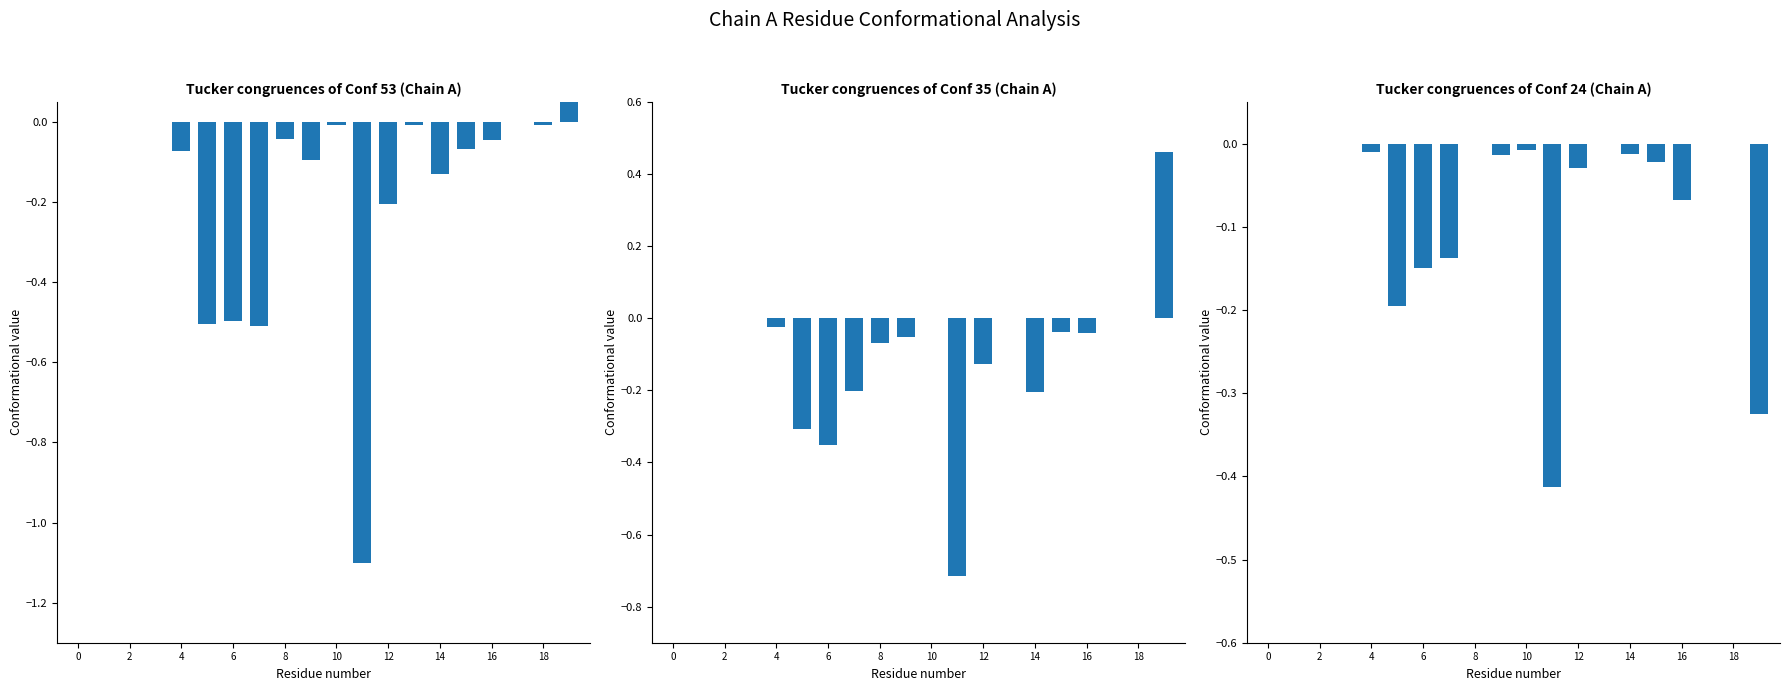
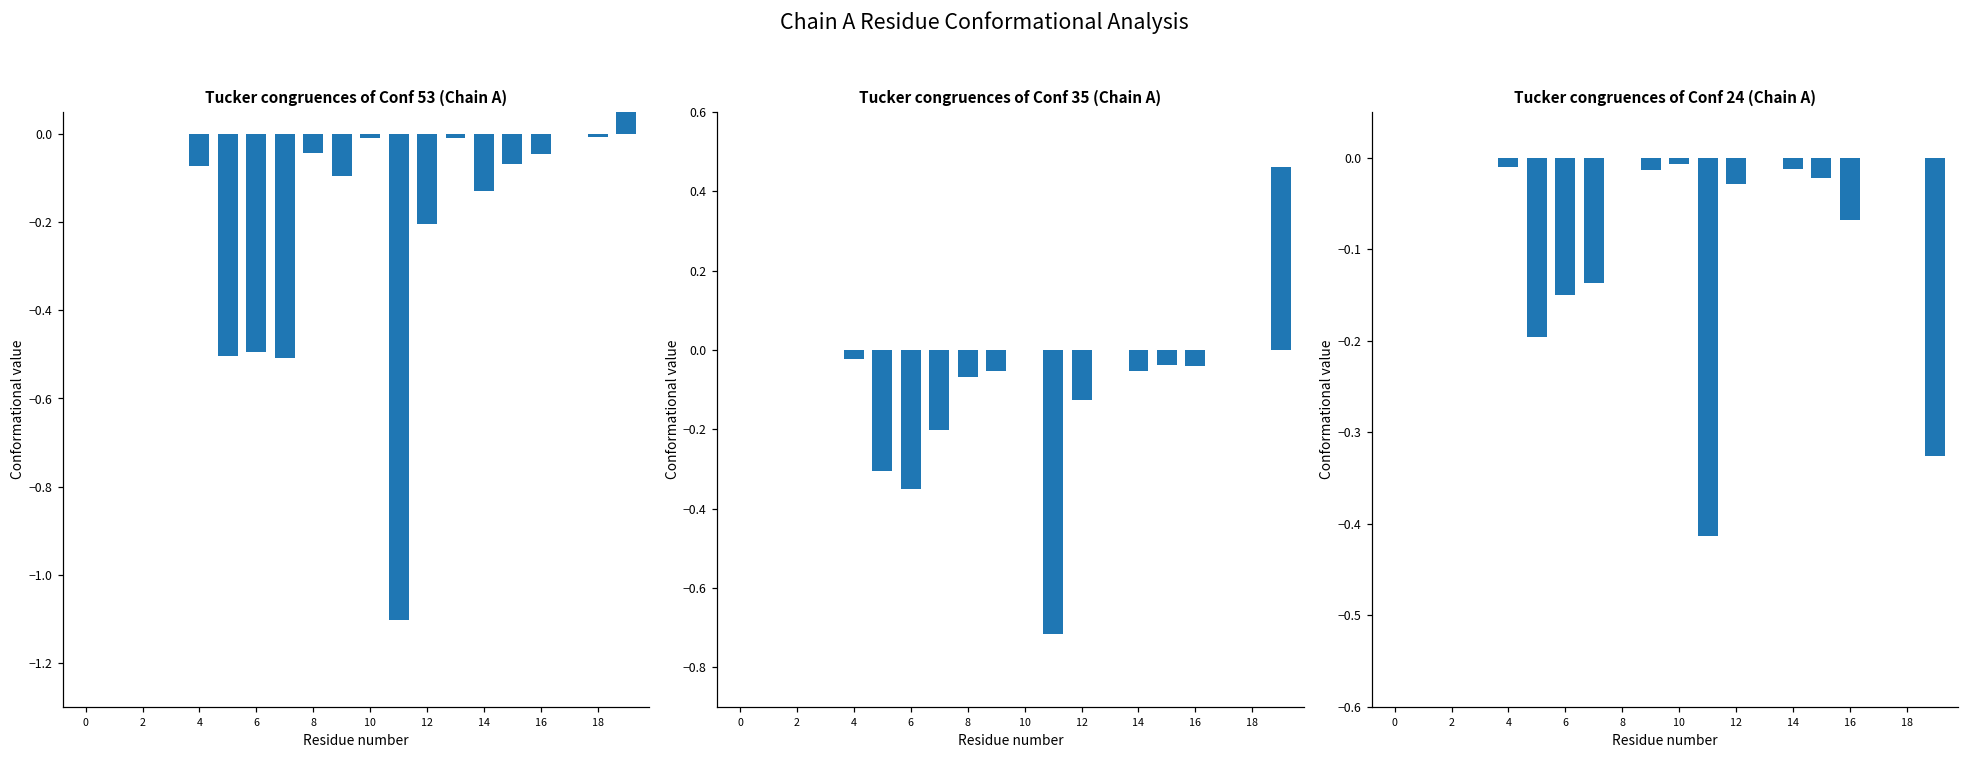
Tucker congruences of Conf 35 (Chain A), 14: -0.20 -> -0.05
